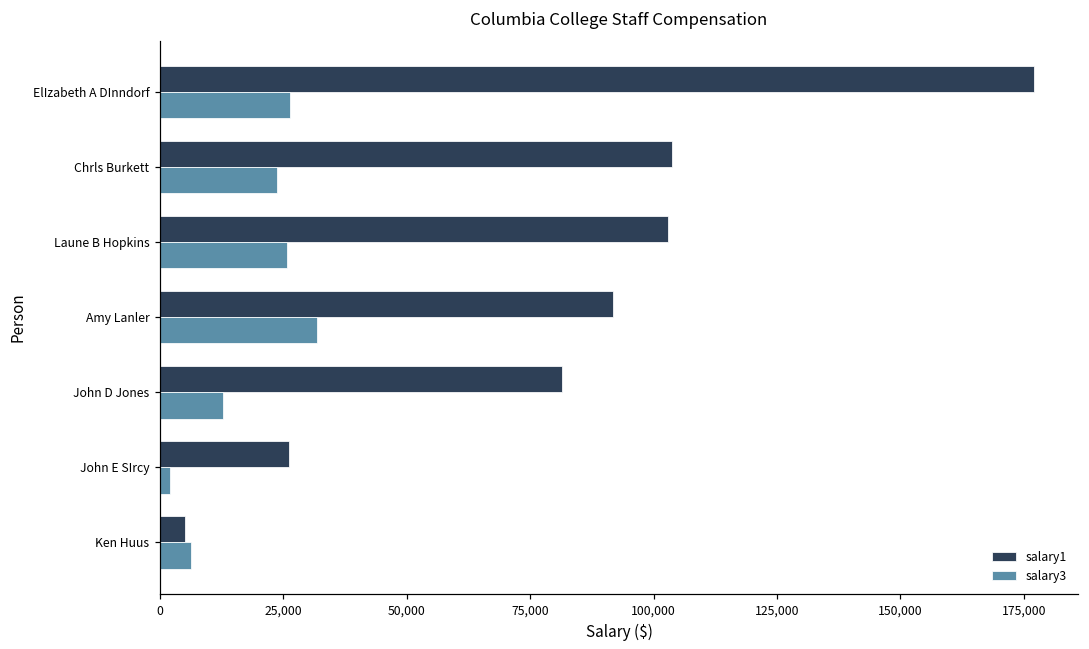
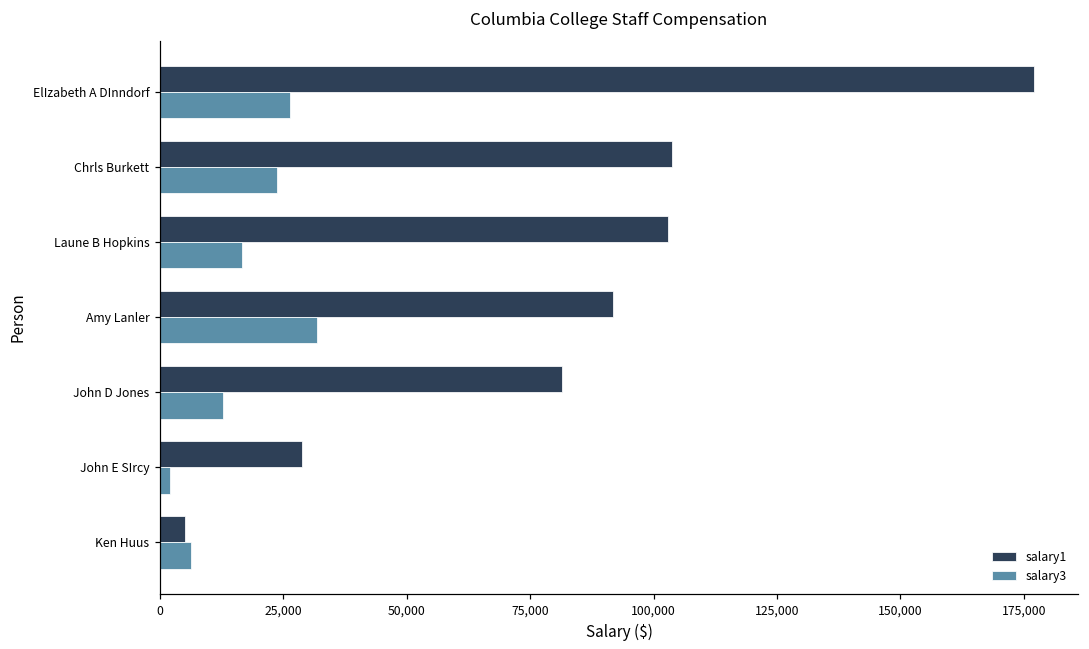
salary3, Laune B Hopkins: 26,000 -> 17,000
salary1, John E SIrcy: 26,000 -> 29,000
